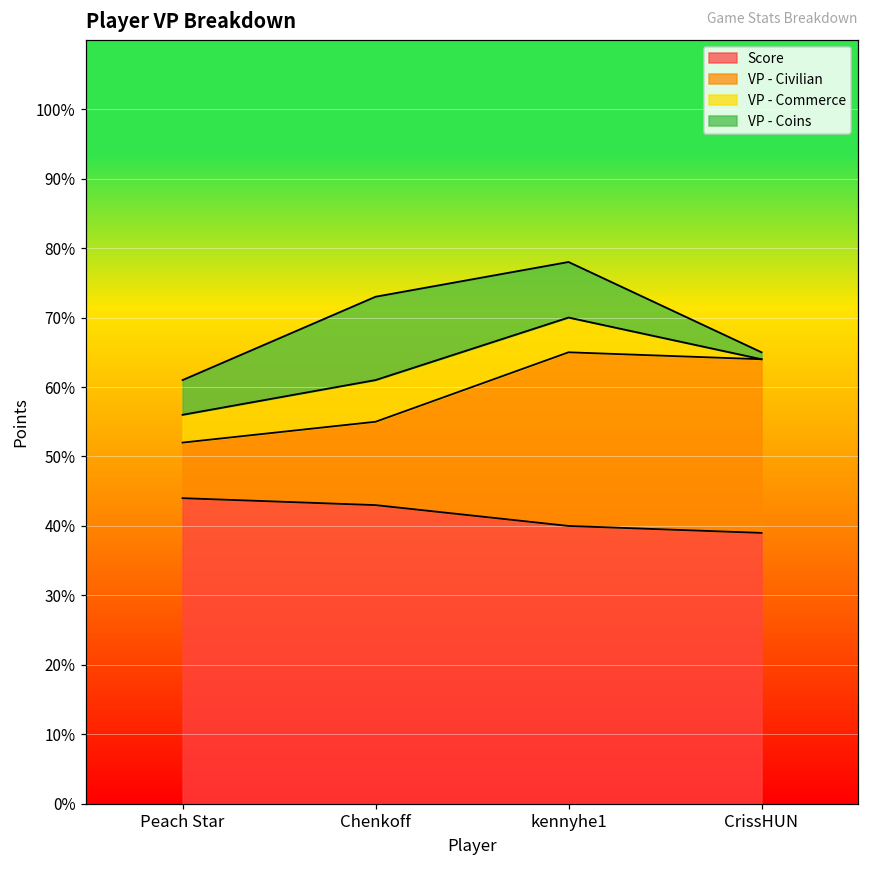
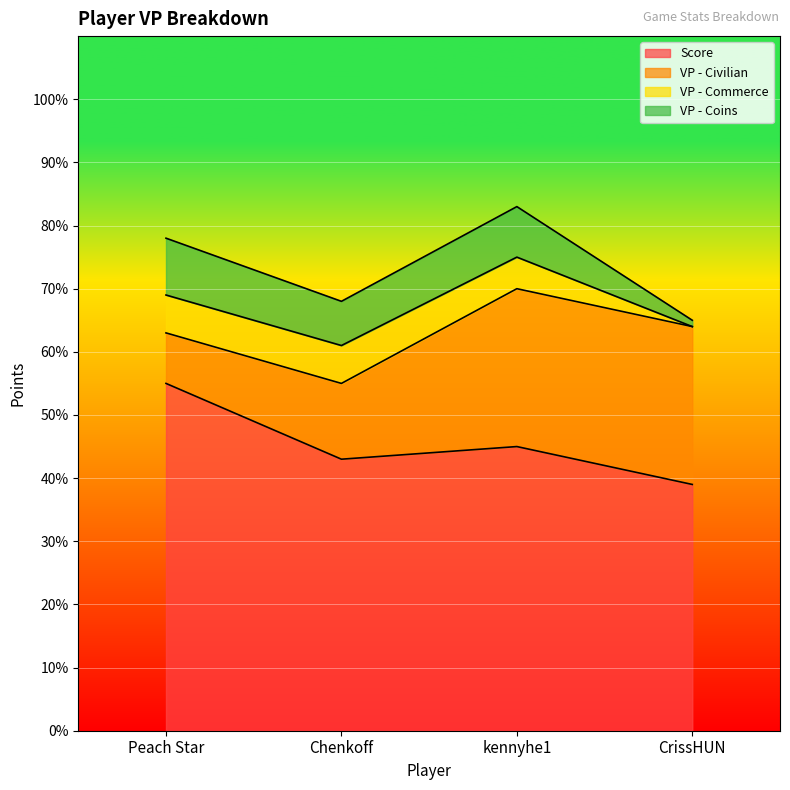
Score, Peach Star: 44% -> 55%
VP - Commerce, Peach Star: 4% -> 6%
VP - Coins, Peach Star: 5% -> 9%
VP - Coins, Chenkoff: 12% -> 7%
Score, kennyhe1: 40% -> 45%
